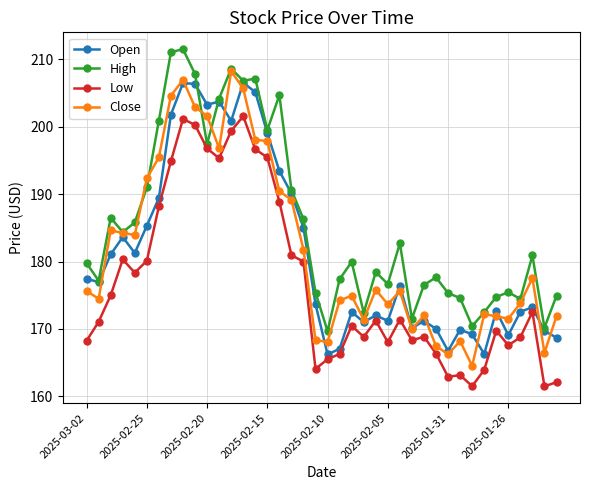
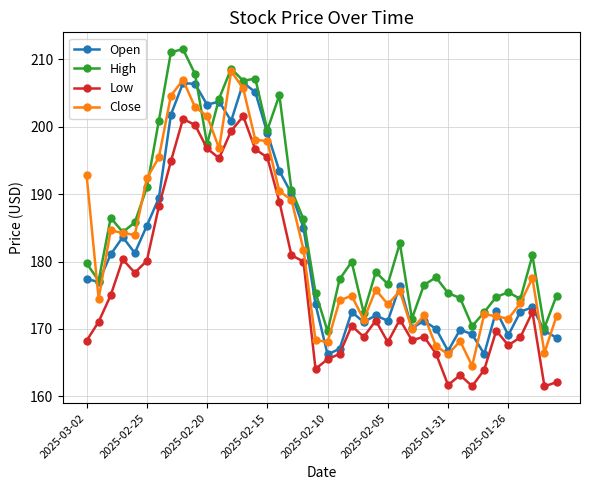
Close, 2025-03-02: 176 -> 193
Low, 2025-01-31: 163 -> 162
